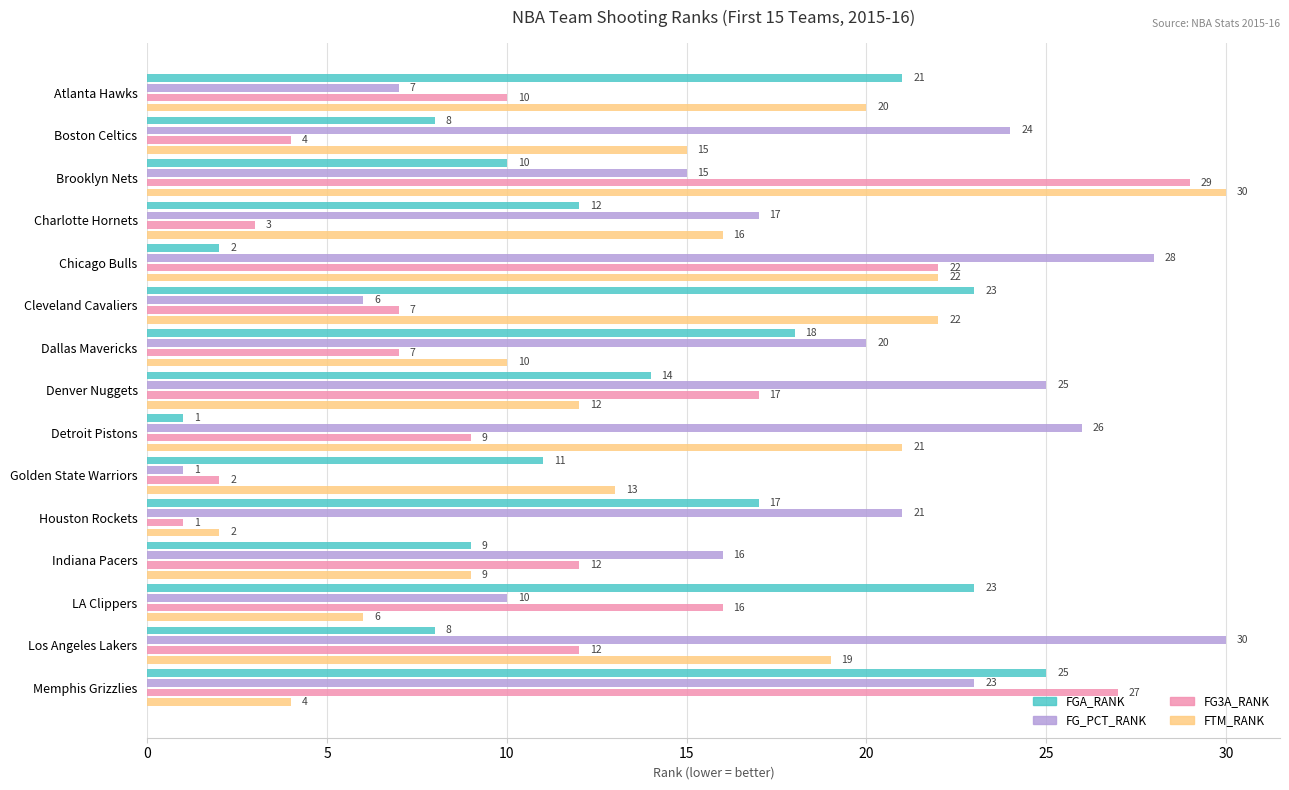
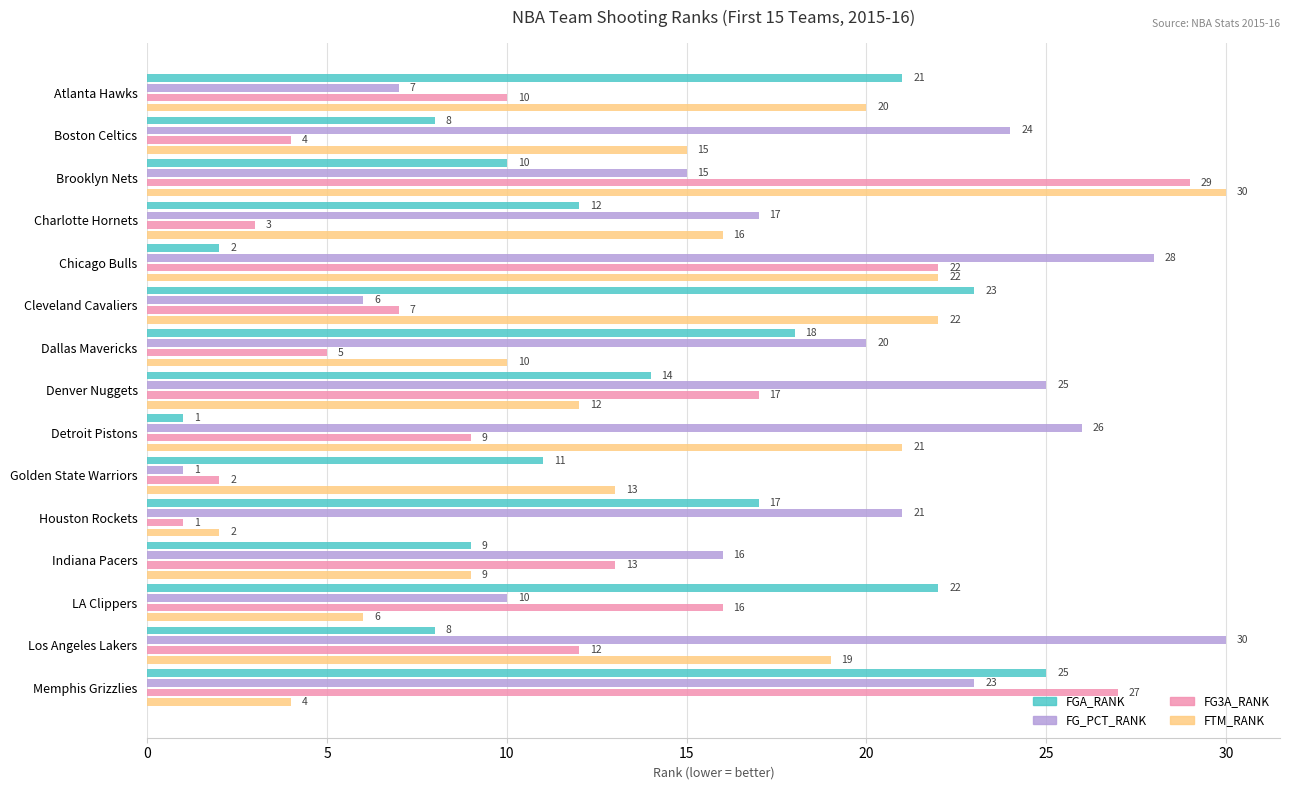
FG3A_RANK, Dallas Mavericks: 7 -> 5
FG3A_RANK, Indiana Pacers: 12 -> 13
FGA_RANK, LA Clippers: 23 -> 22
